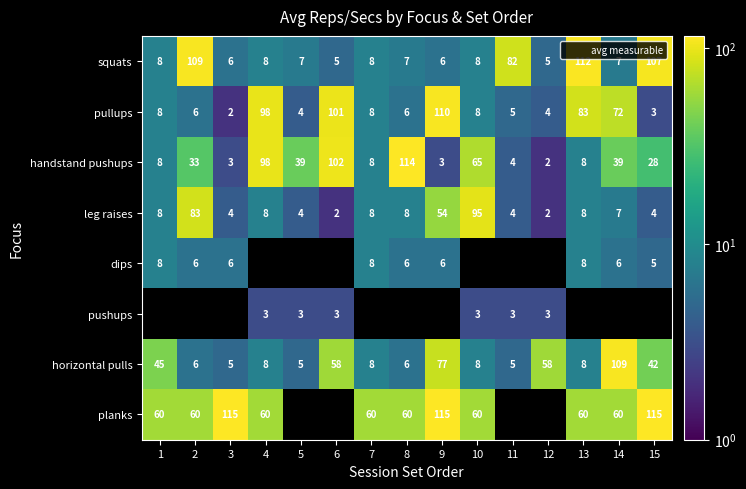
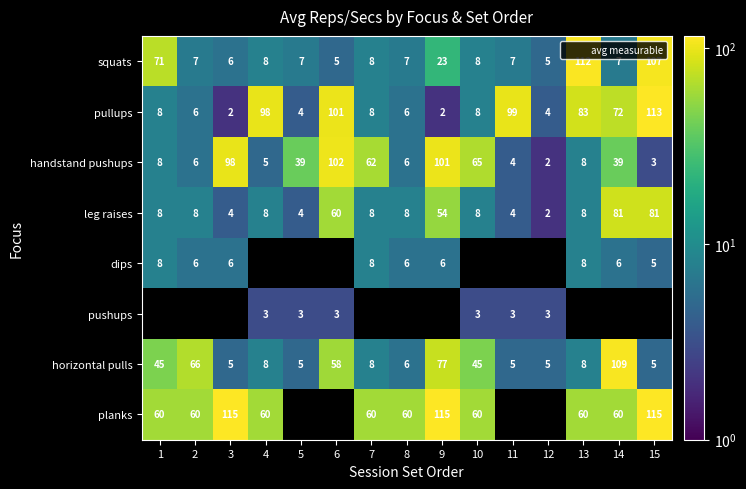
squats, 1: 8 -> 71
squats, 2: 109 -> 7
squats, 9: 6 -> 23
squats, 11: 82 -> 7
pullups, 9: 110 -> 2
pullups, 11: 5 -> 99
pullups, 15: 3 -> 113
handstand pushups, 2: 33 -> 6
handstand pushups, 3: 3 -> 98
handstand pushups, 4: 98 -> 5
handstand pushups, 7: 8 -> 62
handstand pushups, 8: 114 -> 6
handstand pushups, 9: 3 -> 101
handstand pushups, 15: 28 -> 3
leg raises, 2: 83 -> 8
leg raises, 6: 2 -> 60
leg raises, 10: 95 -> 8
leg raises, 14: 7 -> 81
leg raises, 15: 4 -> 81
horizontal pulls, 2: 6 -> 66
horizontal pulls, 10: 8 -> 45
horizontal pulls, 12: 58 -> 5
horizontal pulls, 15: 42 -> 5
